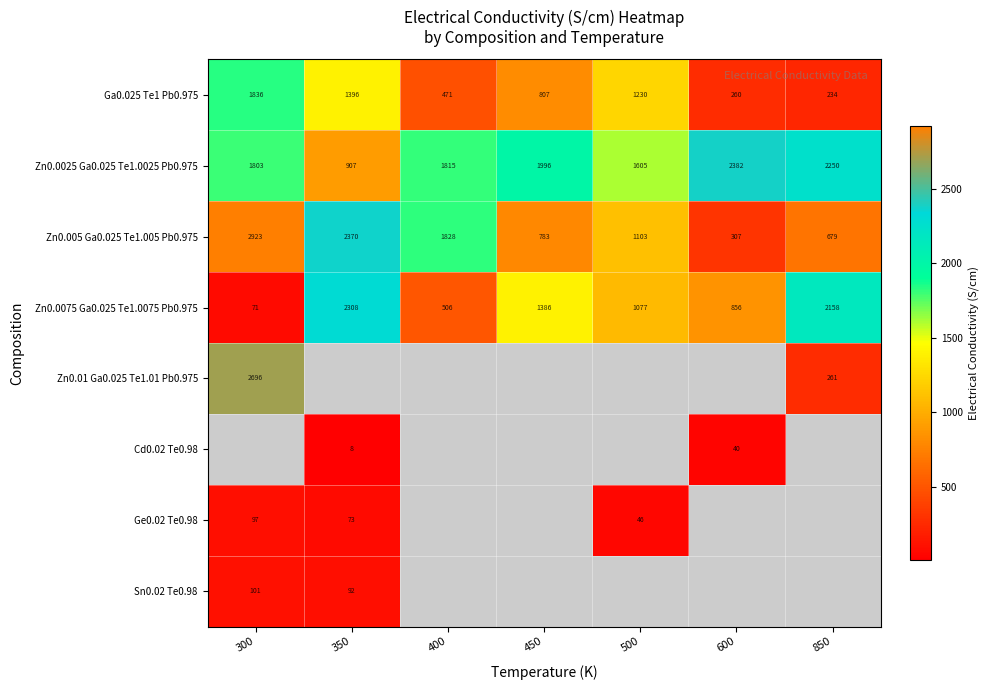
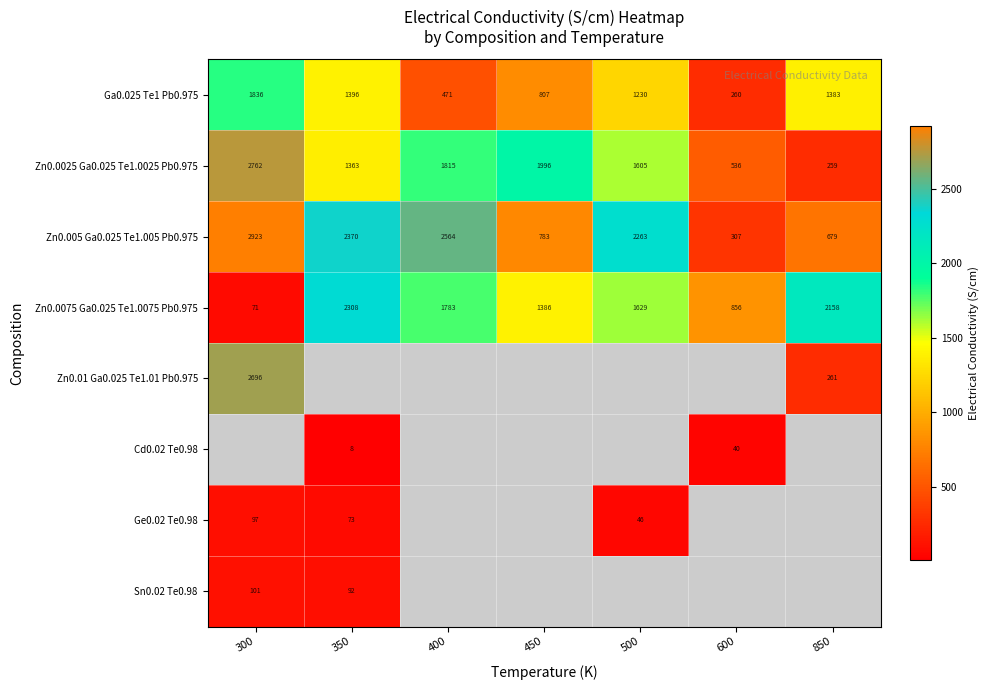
Ga0.025 Te1 Pb0.975, 850: 234 -> 1383
Zn0.0025 Ga0.025 Te1.0025 Pb0.975, 300: 1803 -> 2762
Zn0.0025 Ga0.025 Te1.0025 Pb0.975, 350: 907 -> 1363
Zn0.0025 Ga0.025 Te1.0025 Pb0.975, 600: 2382 -> 536
Zn0.0025 Ga0.025 Te1.0025 Pb0.975, 850: 2250 -> 259
Zn0.005 Ga0.025 Te1.005 Pb0.975, 400: 1828 -> 2564
Zn0.005 Ga0.025 Te1.005 Pb0.975, 500: 1103 -> 2263
Zn0.0075 Ga0.025 Te1.0075 Pb0.975, 400: 506 -> 1783
Zn0.0075 Ga0.025 Te1.0075 Pb0.975, 500: 1077 -> 1629
